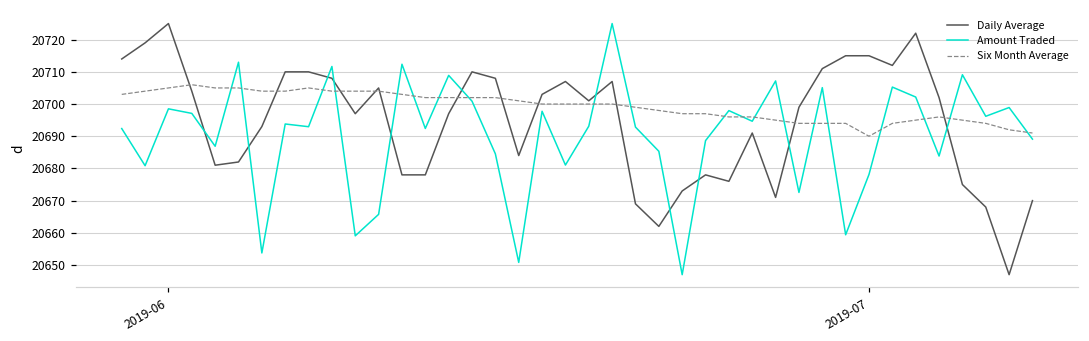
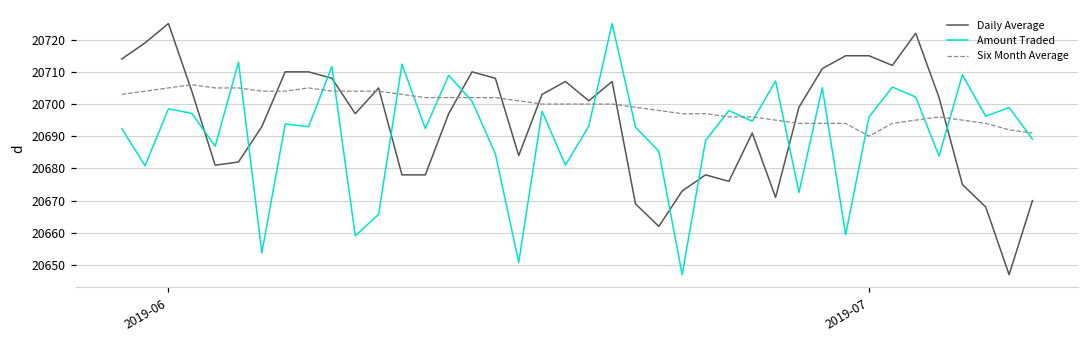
Amount Traded, 2019-07: 20678 -> 20696
